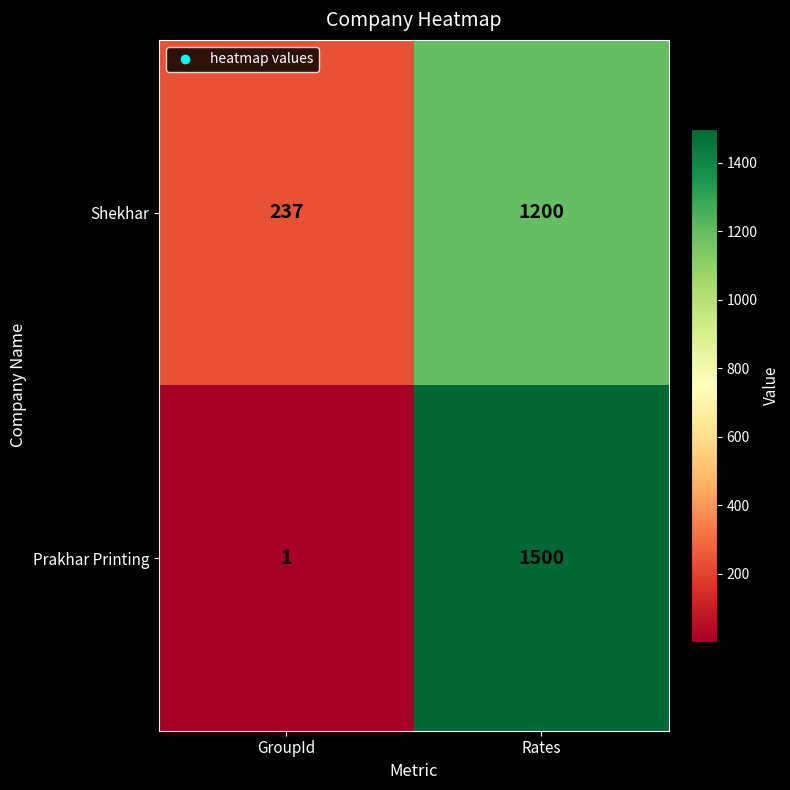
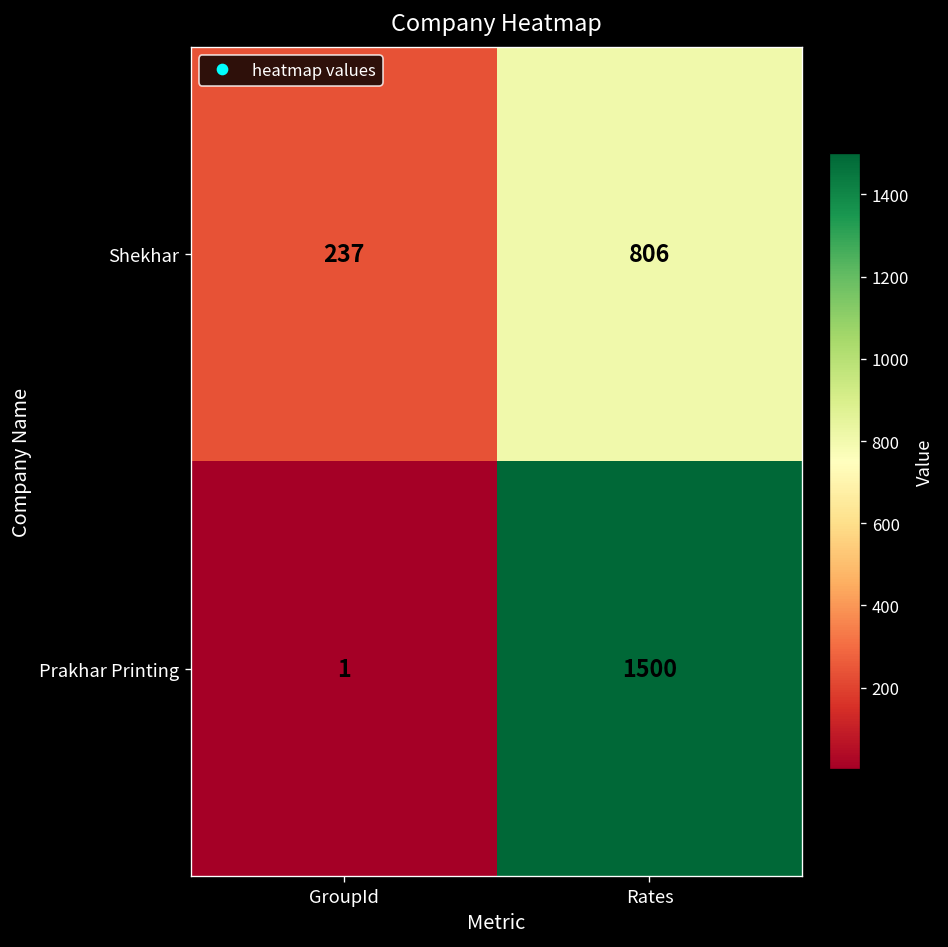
Shekhar, Rates: 1200 -> 806
